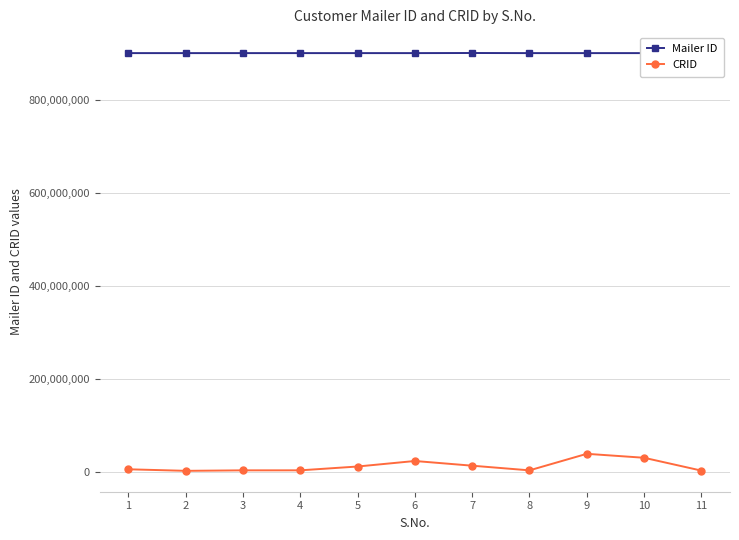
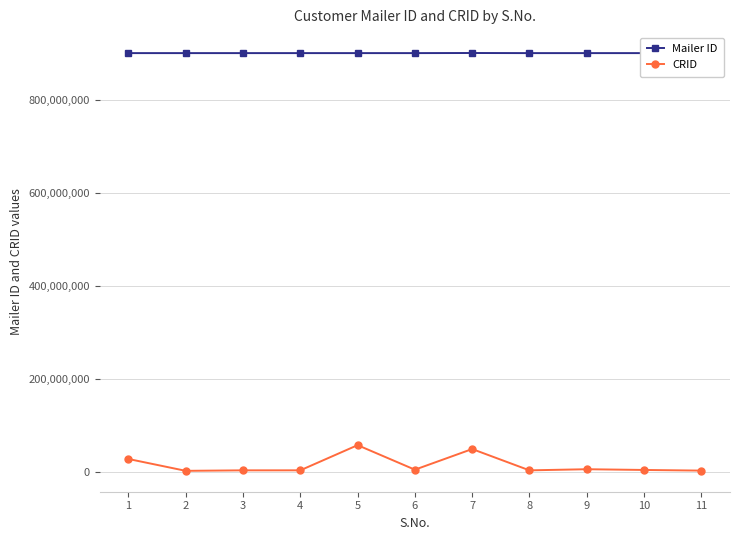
CRID, 1: 10,000,000 -> 30,000,000
CRID, 5: 10,000,000 -> 60,000,000
CRID, 6: 20,000,000 -> 0
CRID, 7: 10,000,000 -> 50,000,000
CRID, 9: 40,000,000 -> 10,000,000
CRID, 10: 30,000,000 -> 0
